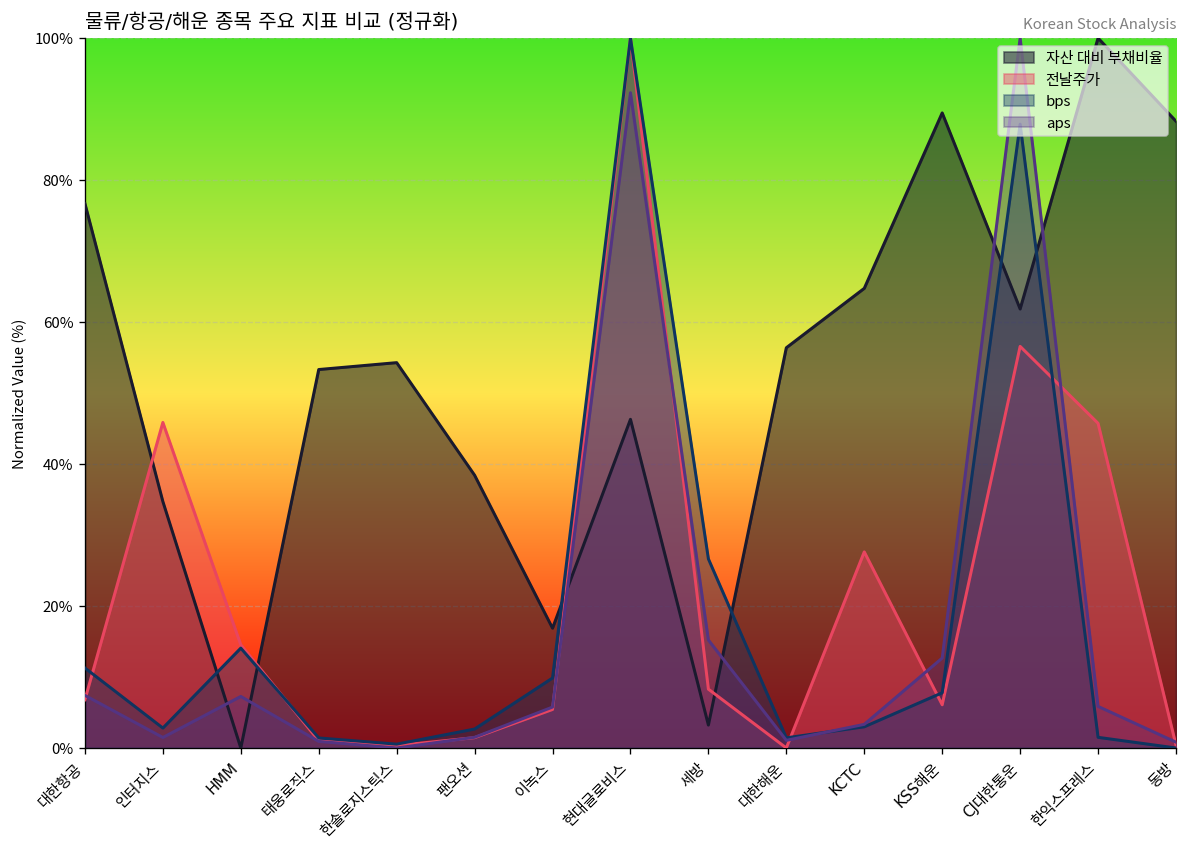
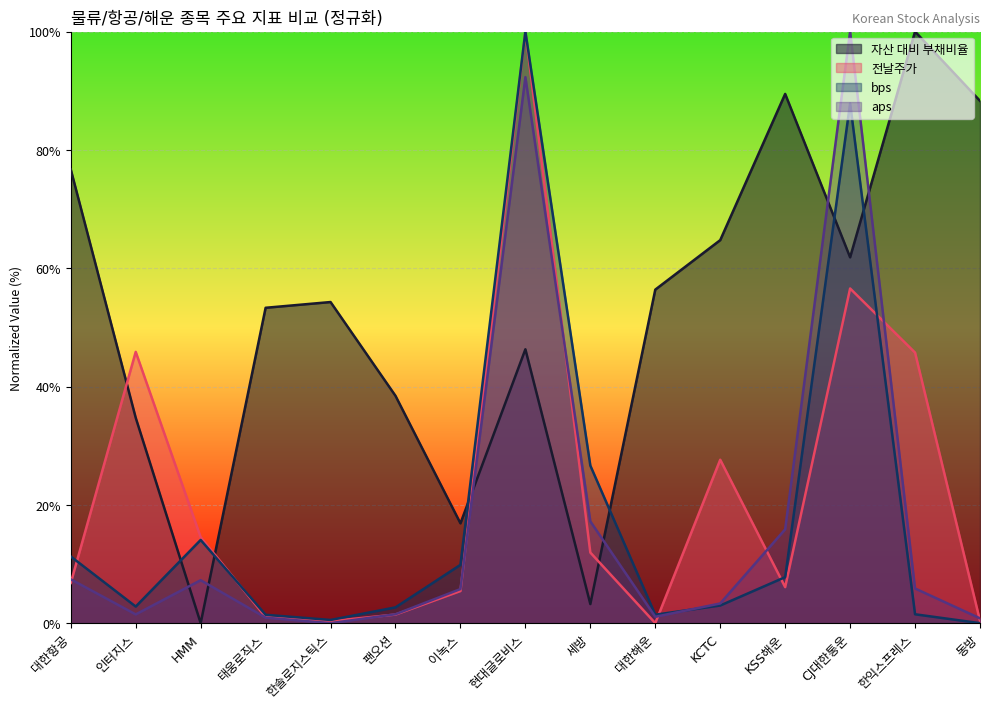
전날주가, 세방: 8% -> 12%
aps, 세방: 15% -> 17%
aps, KSS해운: 13% -> 16%
